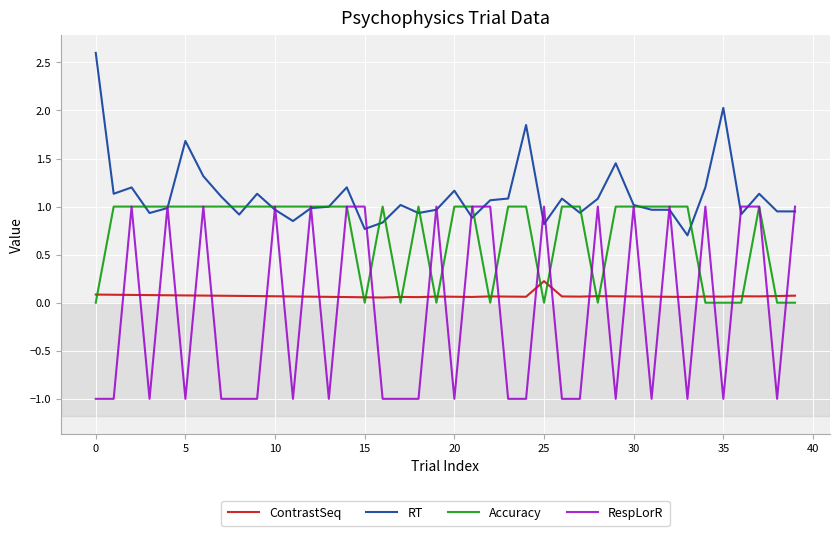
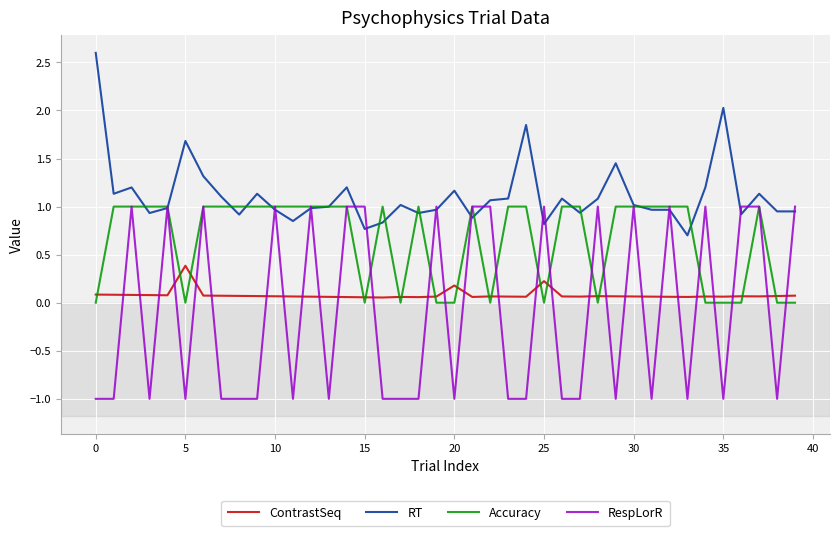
ContrastSeq, 5: 0.1 -> 0.4
Accuracy, 5: 1 -> 0
ContrastSeq, 20: 0.1 -> 0.2
Accuracy, 20: 1 -> 0
